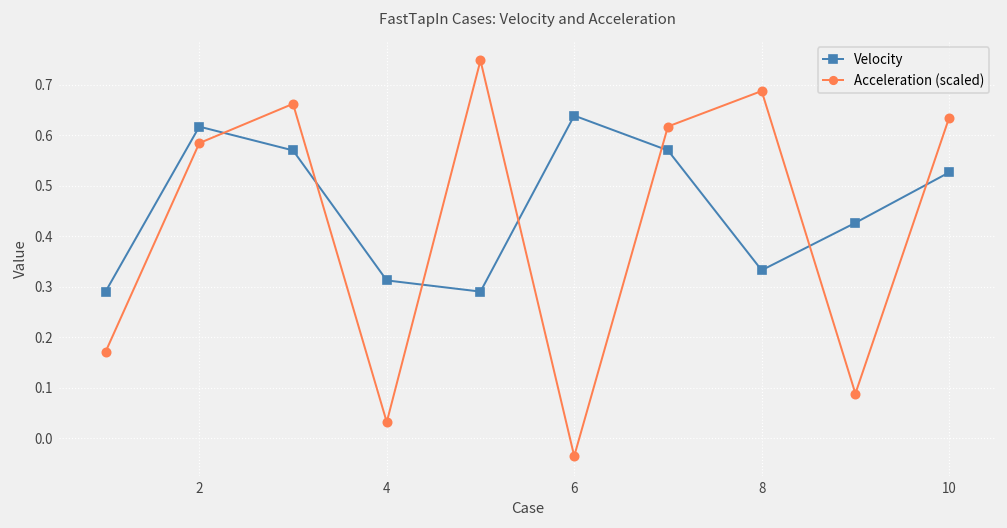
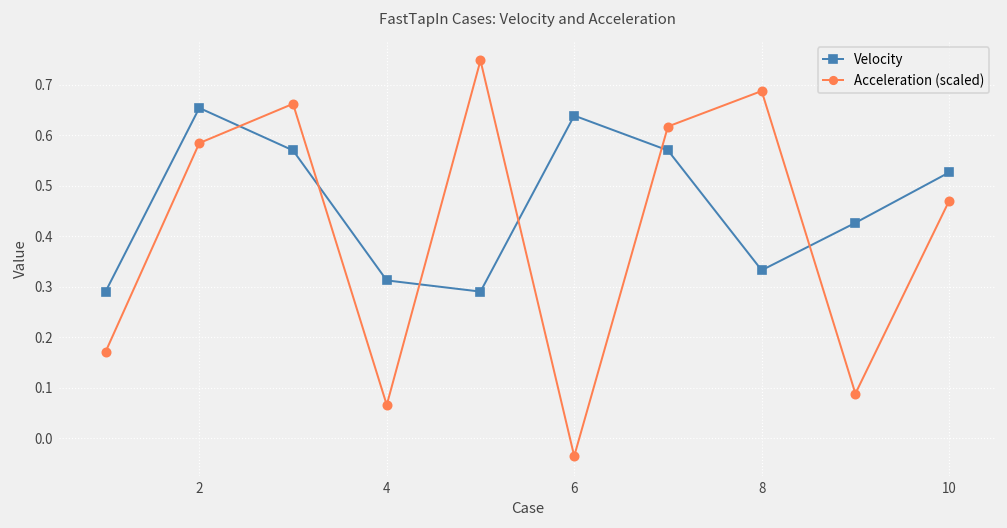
Velocity, 2: 0.62 -> 0.65
Acceleration (scaled), 4: 0.03 -> 0.07
Acceleration (scaled), 10: 0.63 -> 0.47
